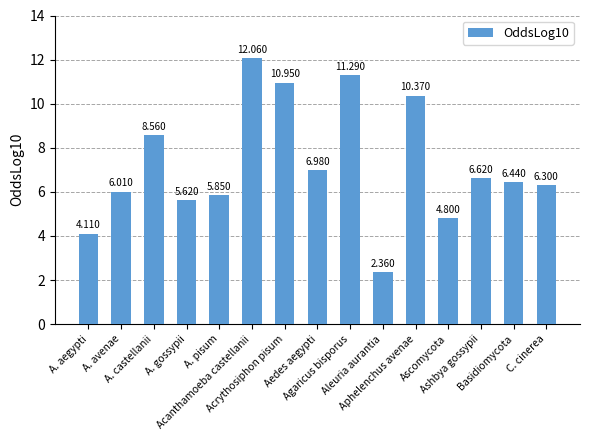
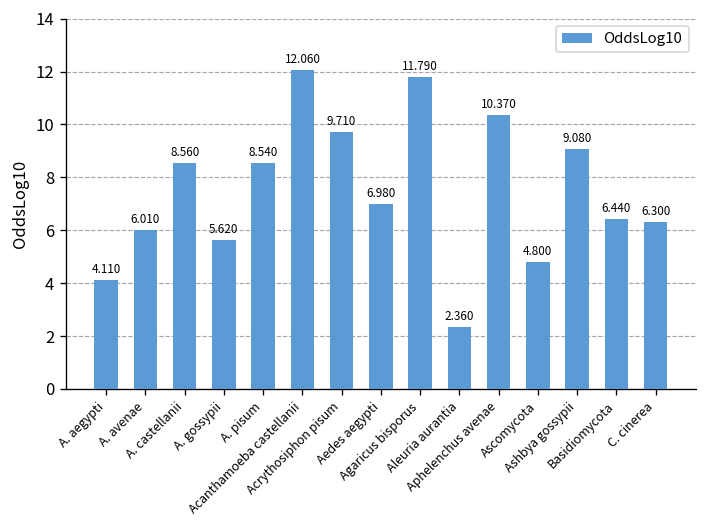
A. pisum: 5.850 -> 8.540
Acrythosiphon pisum: 10.950 -> 9.710
Agaricus bisporus: 11.290 -> 11.790
Ashbya gossypii: 6.620 -> 9.080
